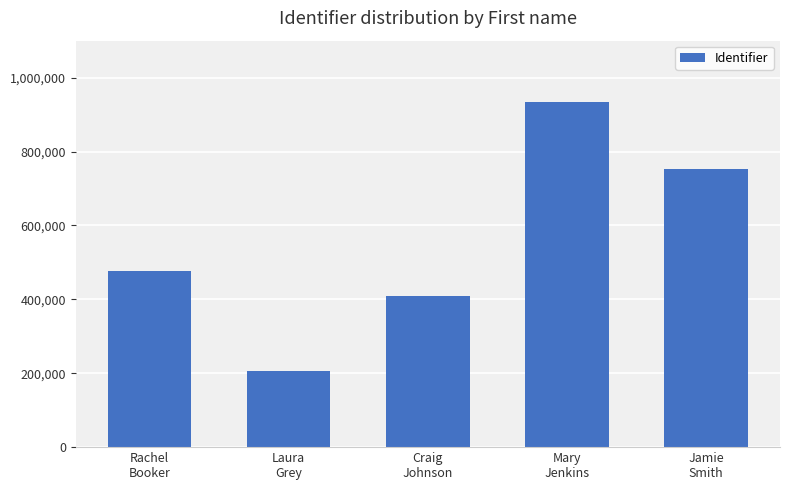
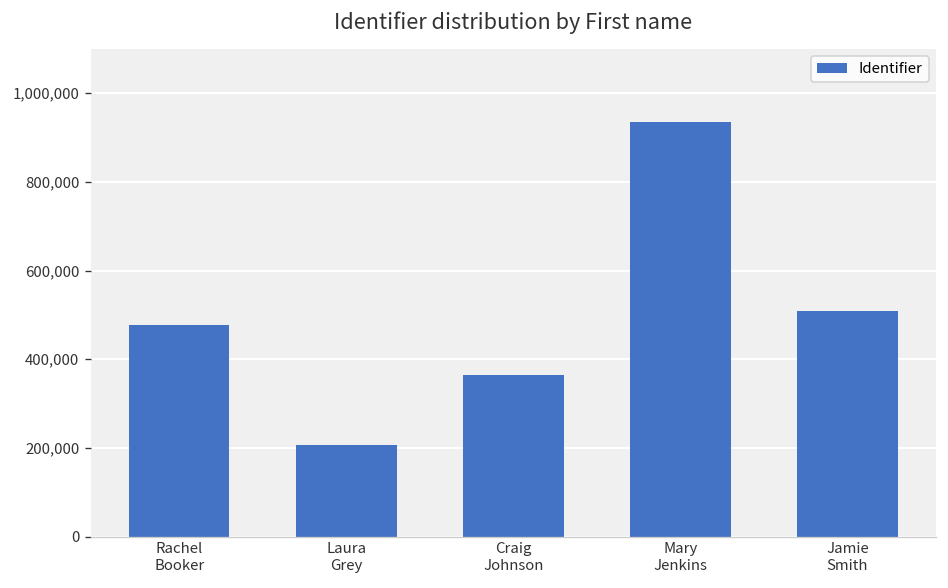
Craig Johnson: 410,000 -> 360,000
Jamie Smith: 750,000 -> 510,000
